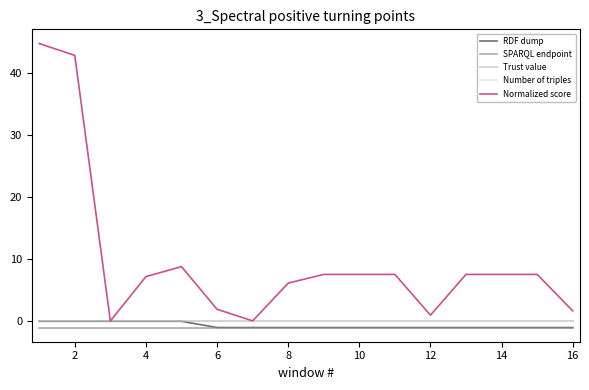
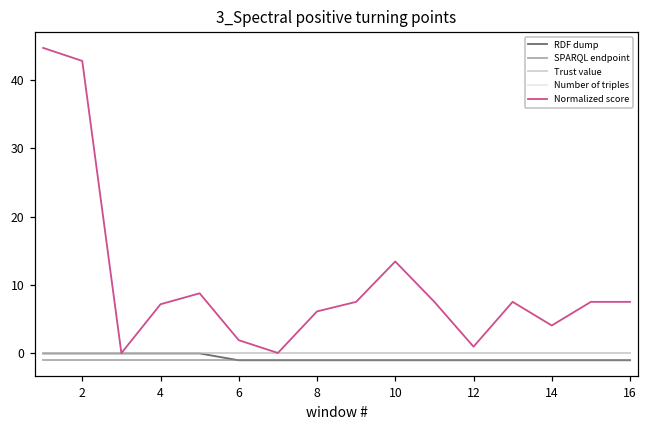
Normalized score, 10: 8 -> 13
Normalized score, 14: 8 -> 4
Normalized score, 16: 2 -> 8
